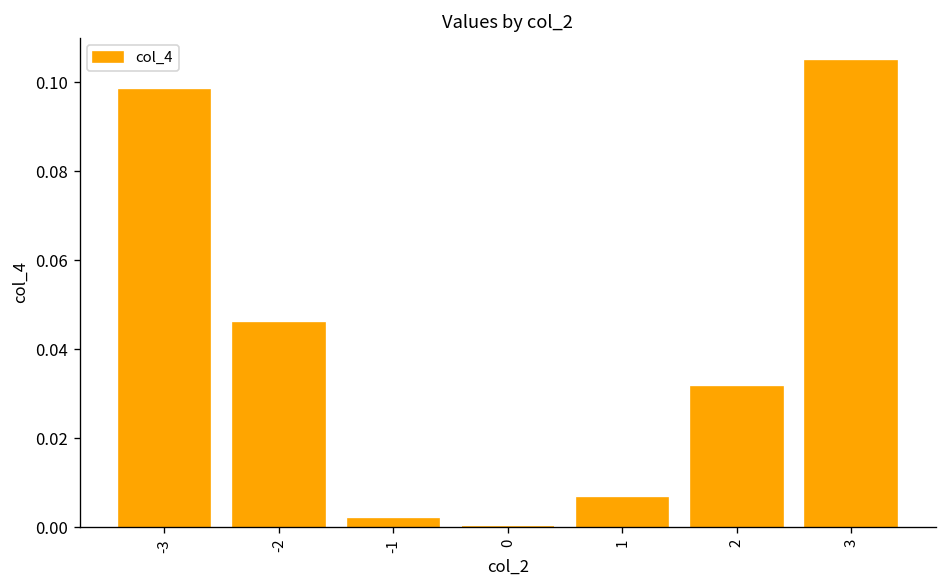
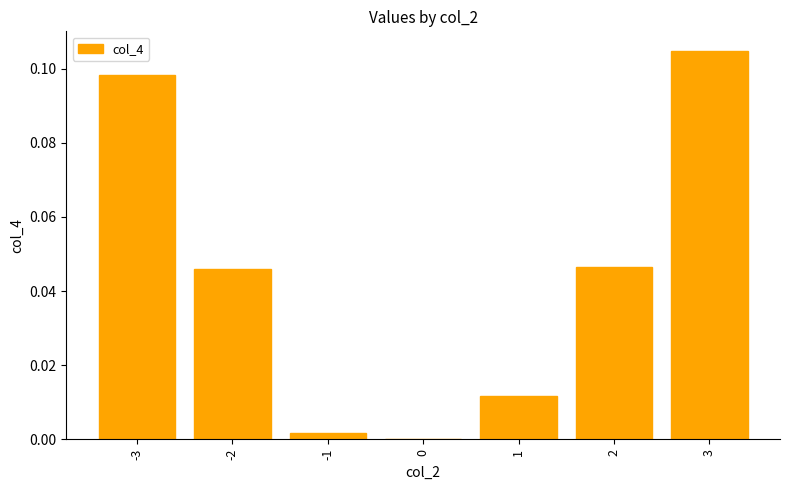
1: 0.007 -> 0.012
2: 0.032 -> 0.046
